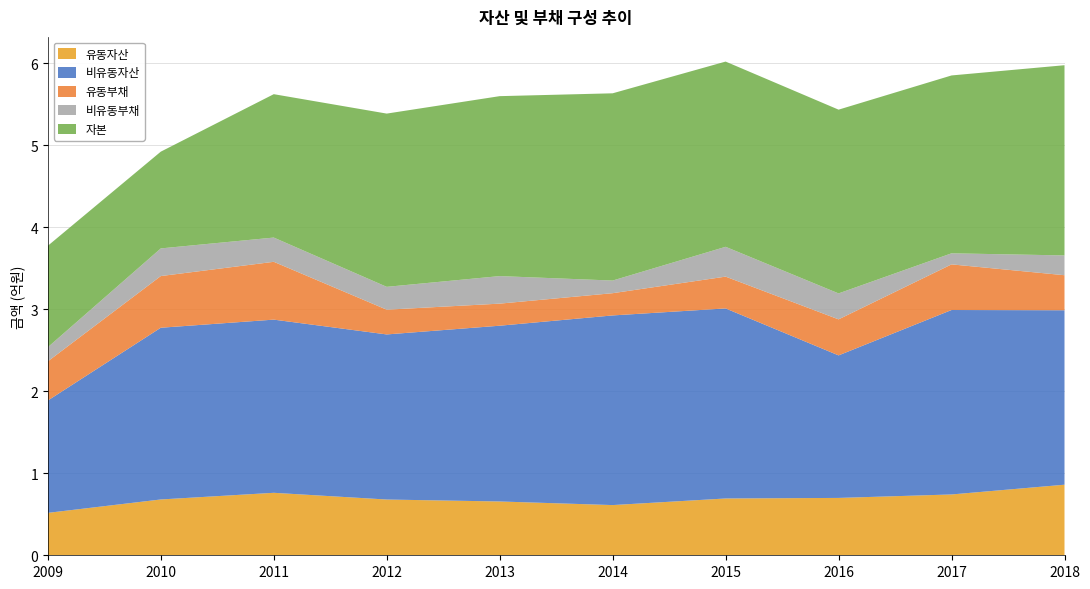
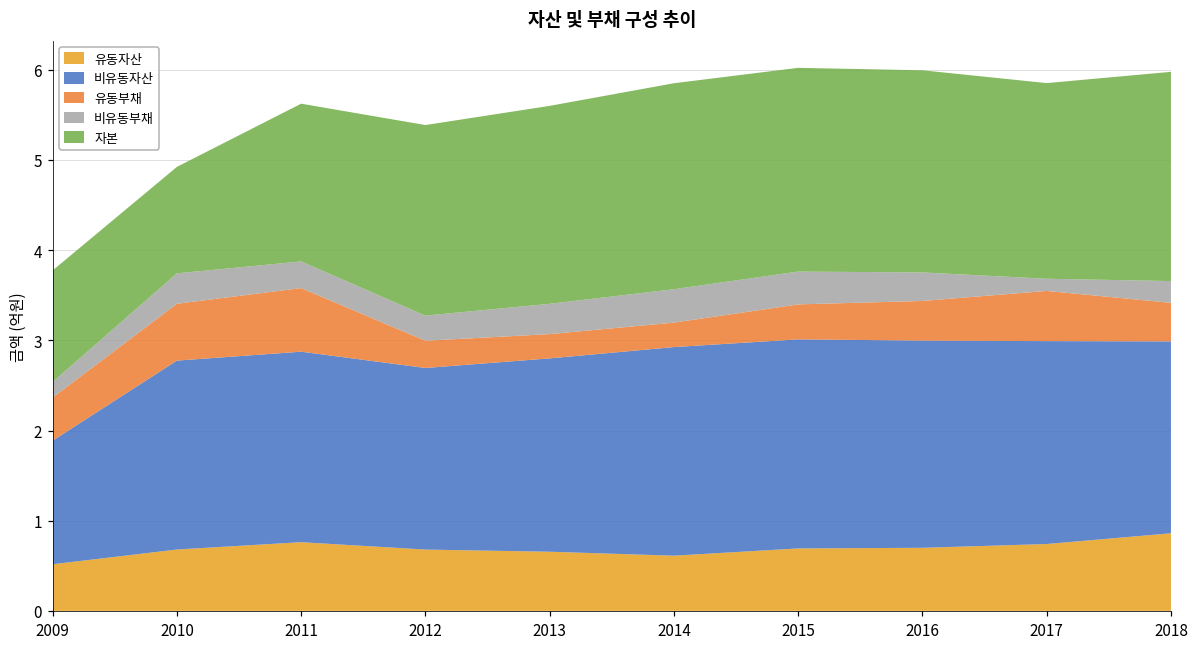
비유동부채, 2014: 0.2 -> 0.4
비유동자산, 2016: 1.7 -> 2.3
